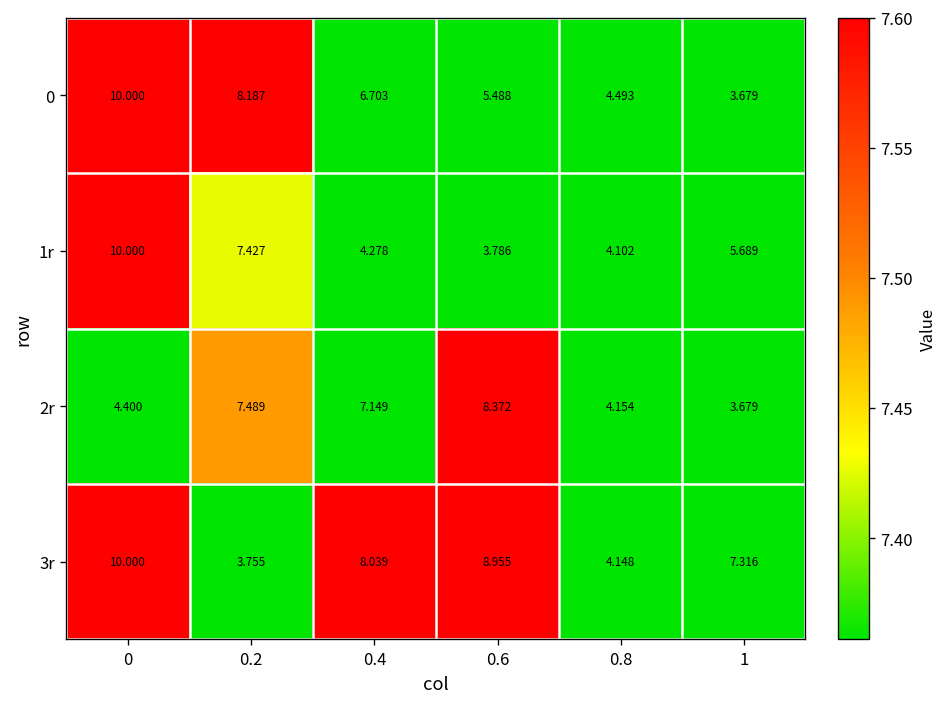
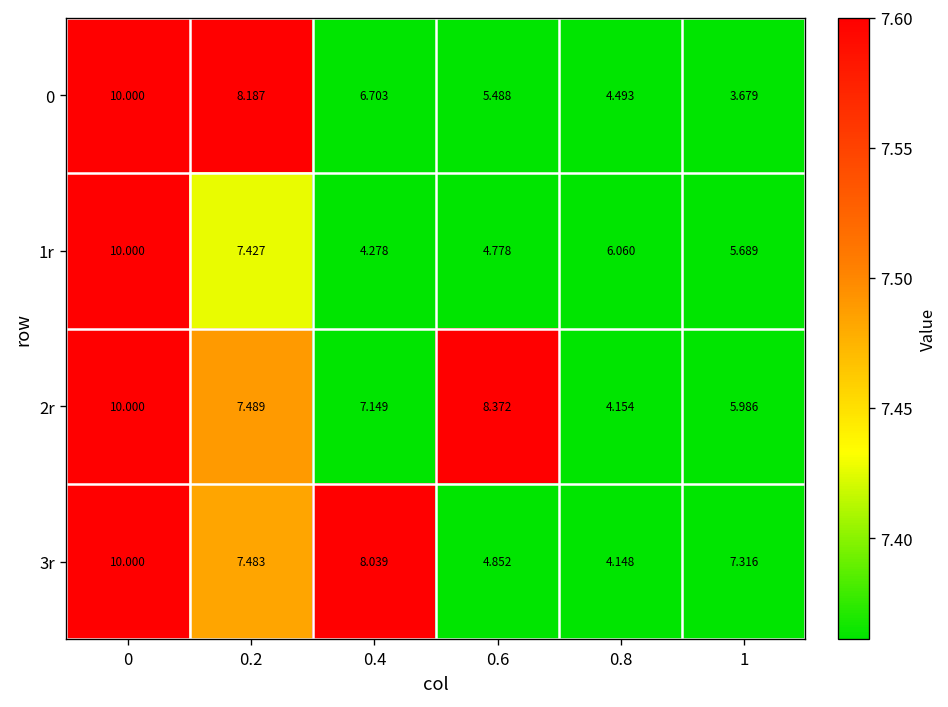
1r, 0.6: 3.786 -> 4.778
1r, 0.8: 4.102 -> 6.060
2r, 0: 4.400 -> 10.000
2r, 1: 3.679 -> 5.986
3r, 0.2: 3.755 -> 7.483
3r, 0.6: 8.955 -> 4.852
